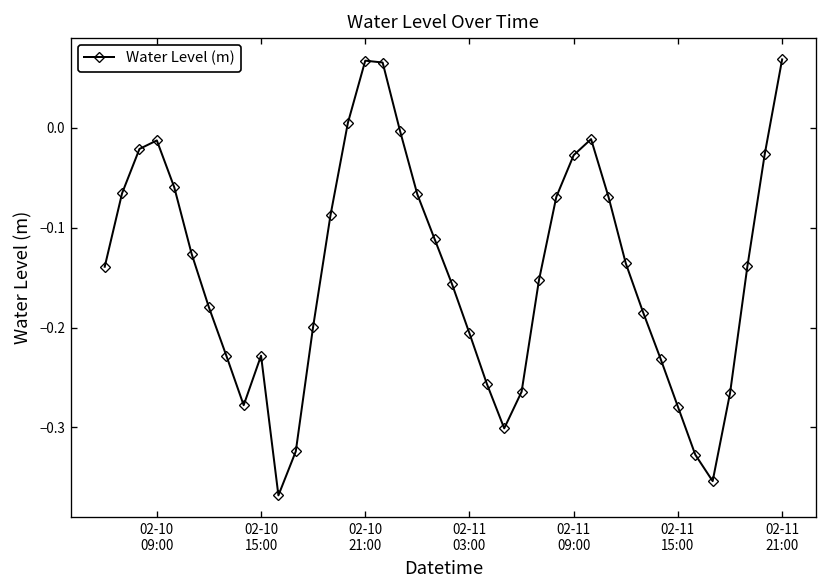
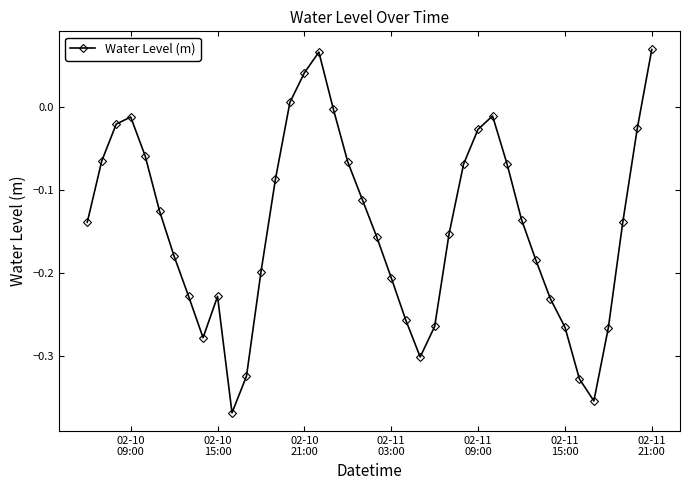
02-10 21:00: 0.07 -> 0.04
02-11 15:00: -0.28 -> -0.27
